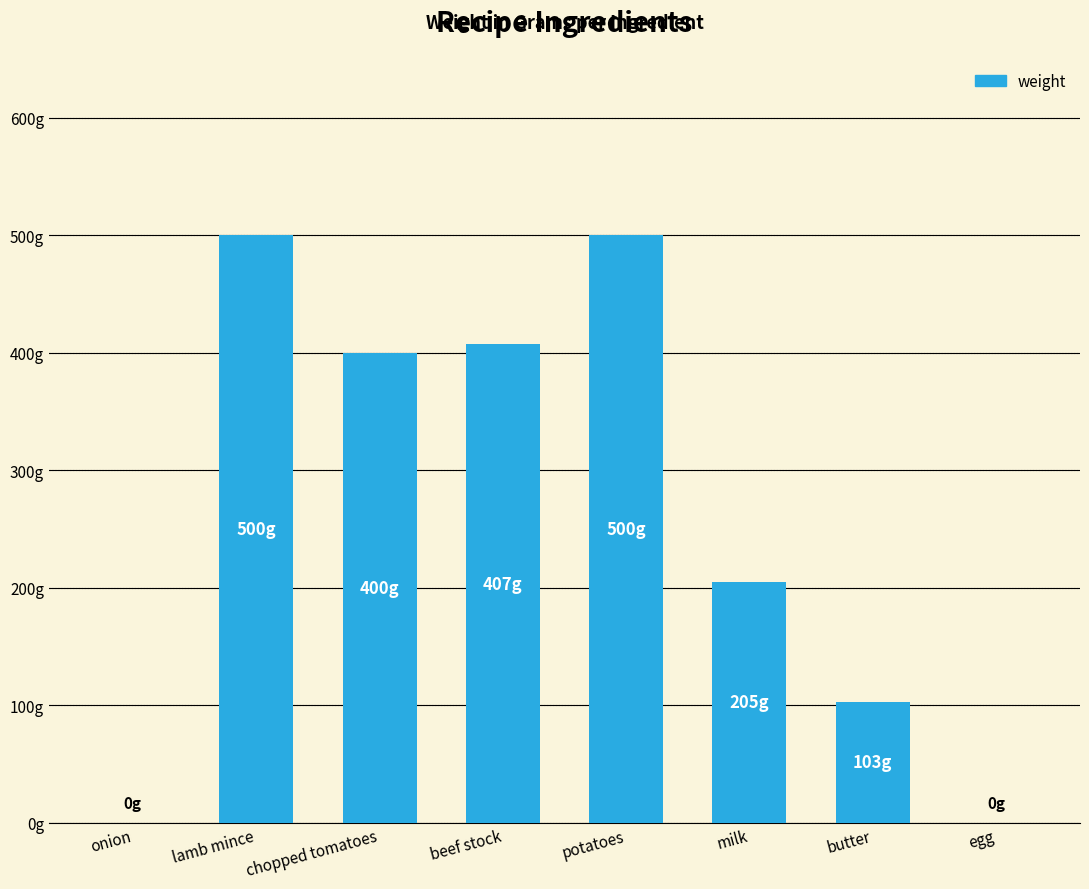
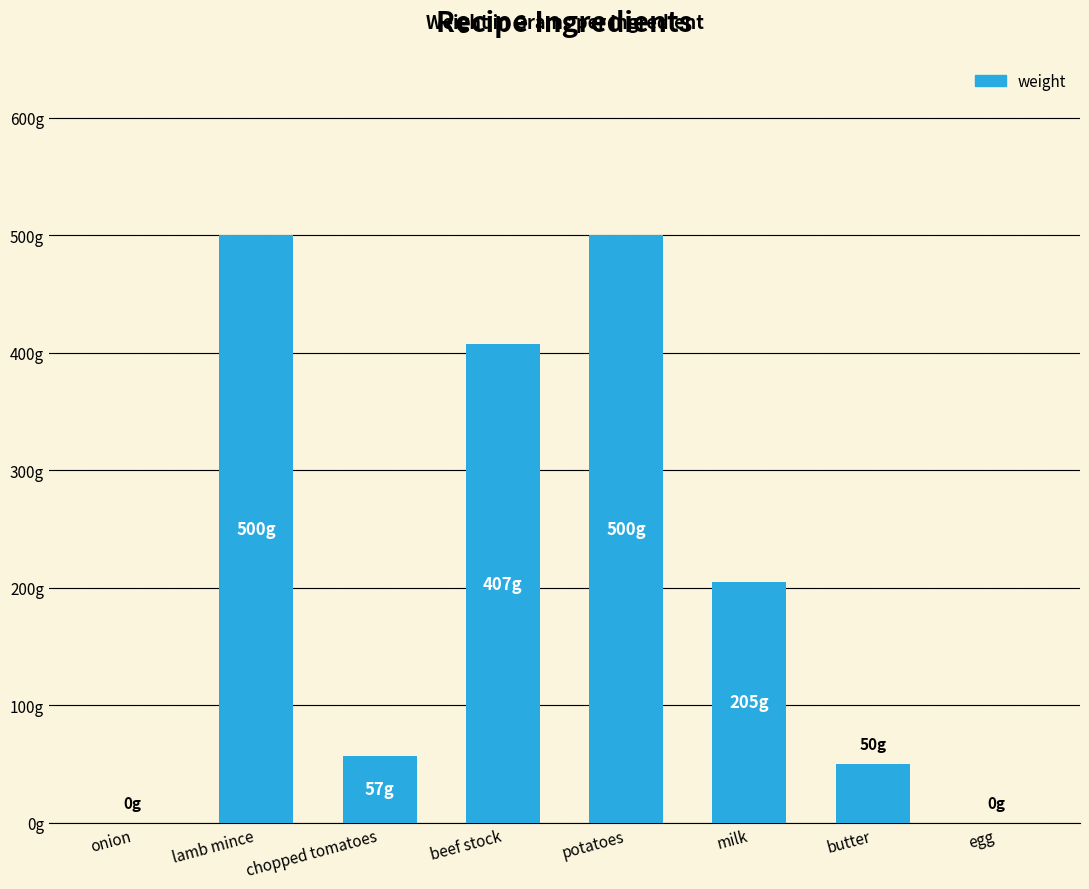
chopped tomatoes: 400g -> 57g
butter: 103g -> 50g
